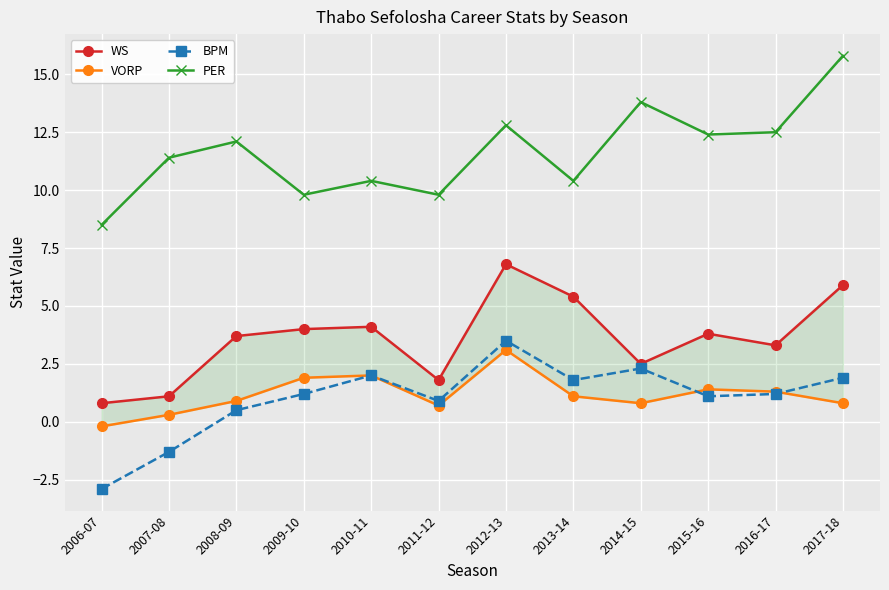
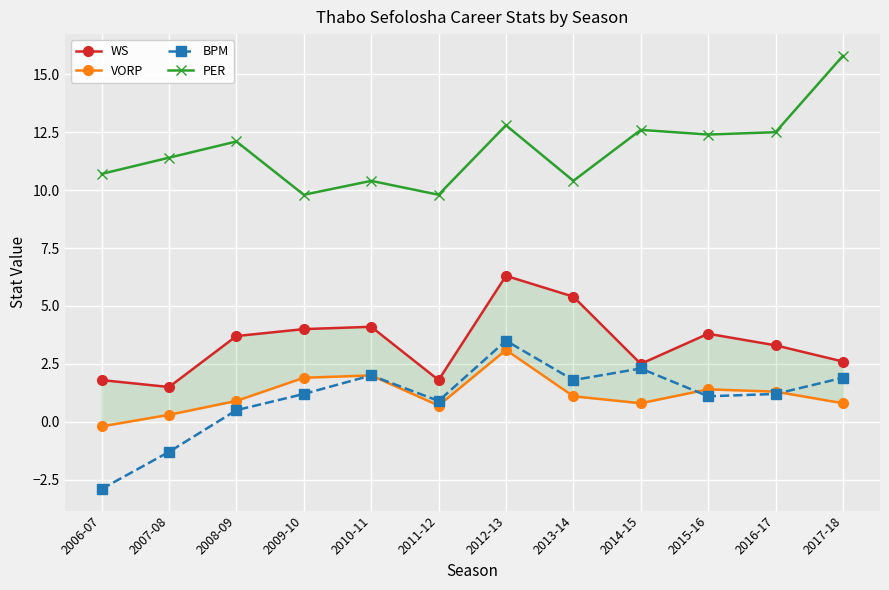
WS, 2006-07: 0.8 -> 1.8
PER, 2006-07: 8.5 -> 10.7
WS, 2007-08: 1.1 -> 1.5
WS, 2012-13: 6.8 -> 6.3
PER, 2014-15: 13.8 -> 12.6
WS, 2017-18: 5.9 -> 2.6
